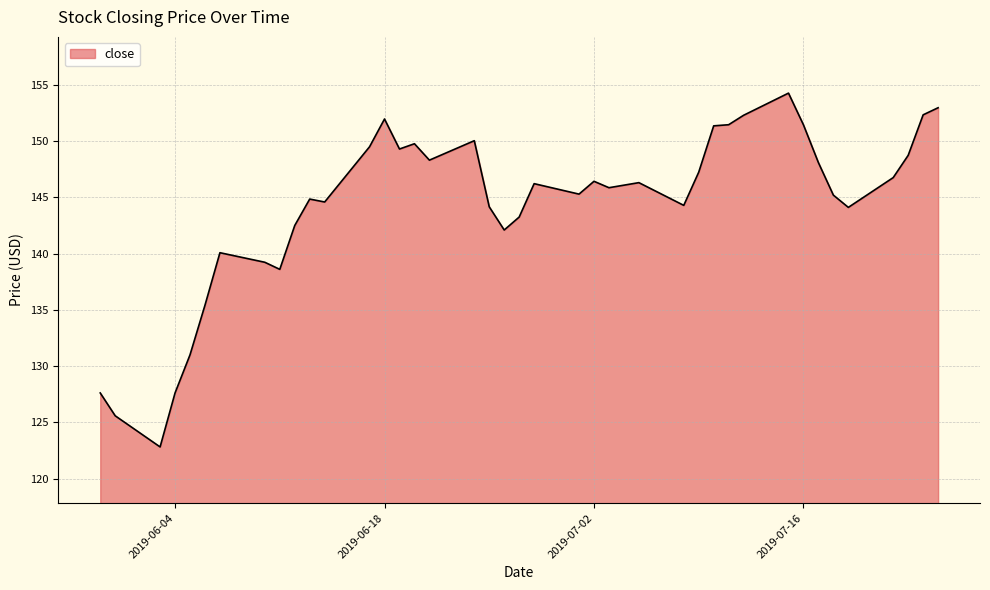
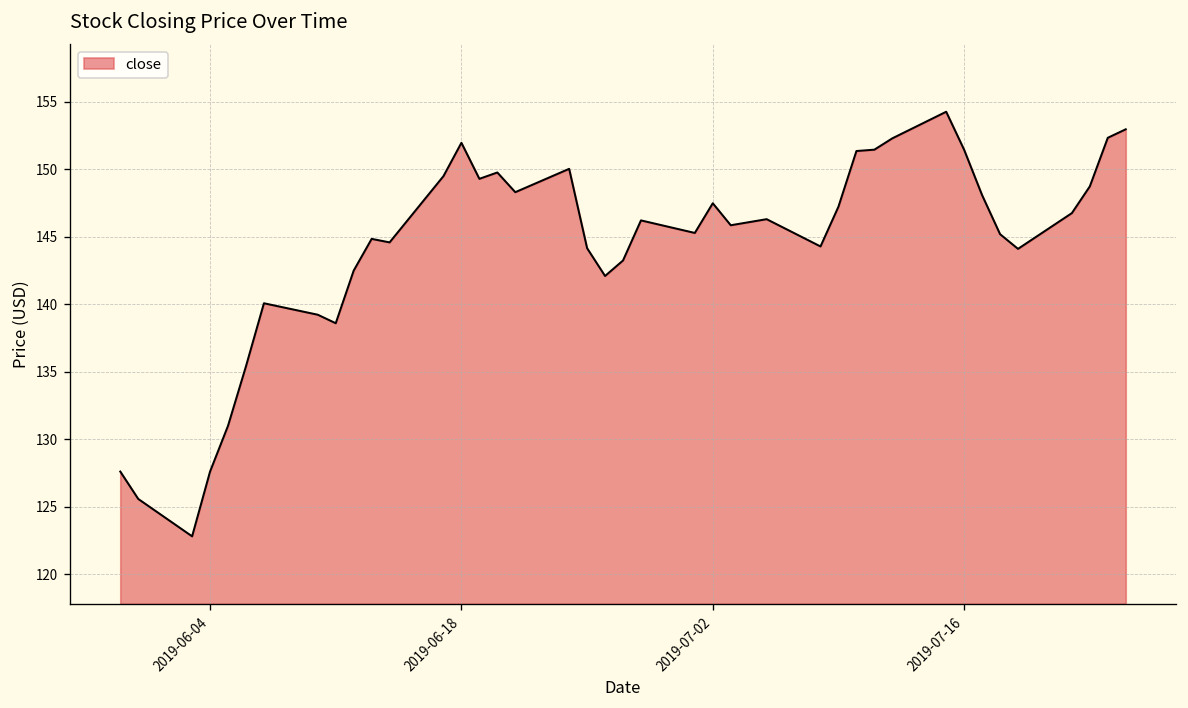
2019-07-02: 146.4 -> 147.5
